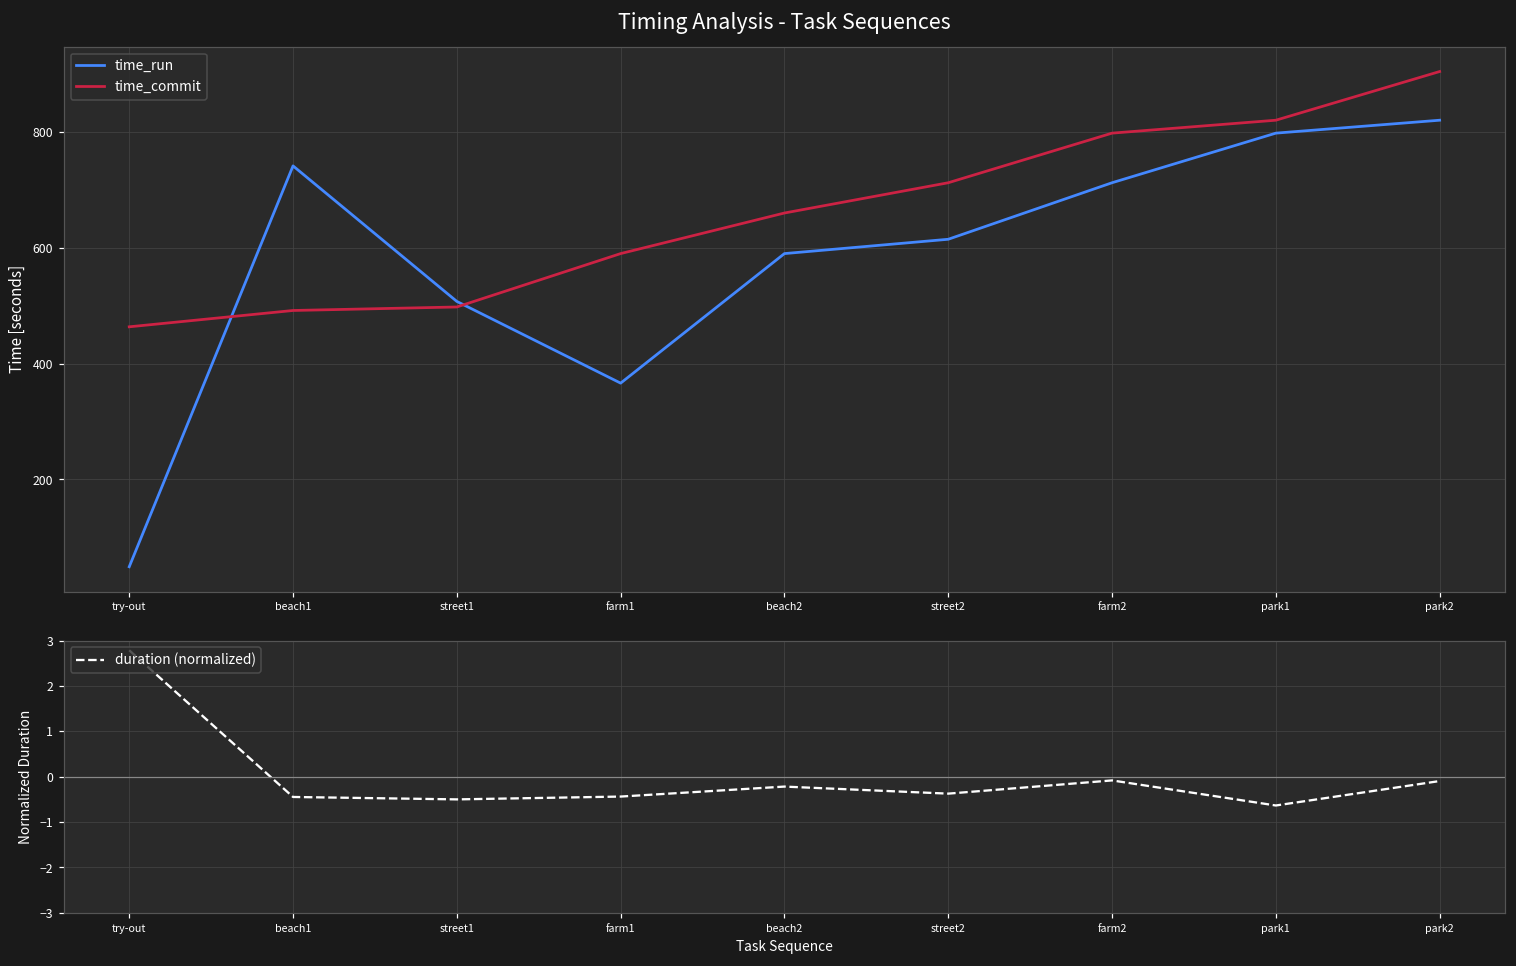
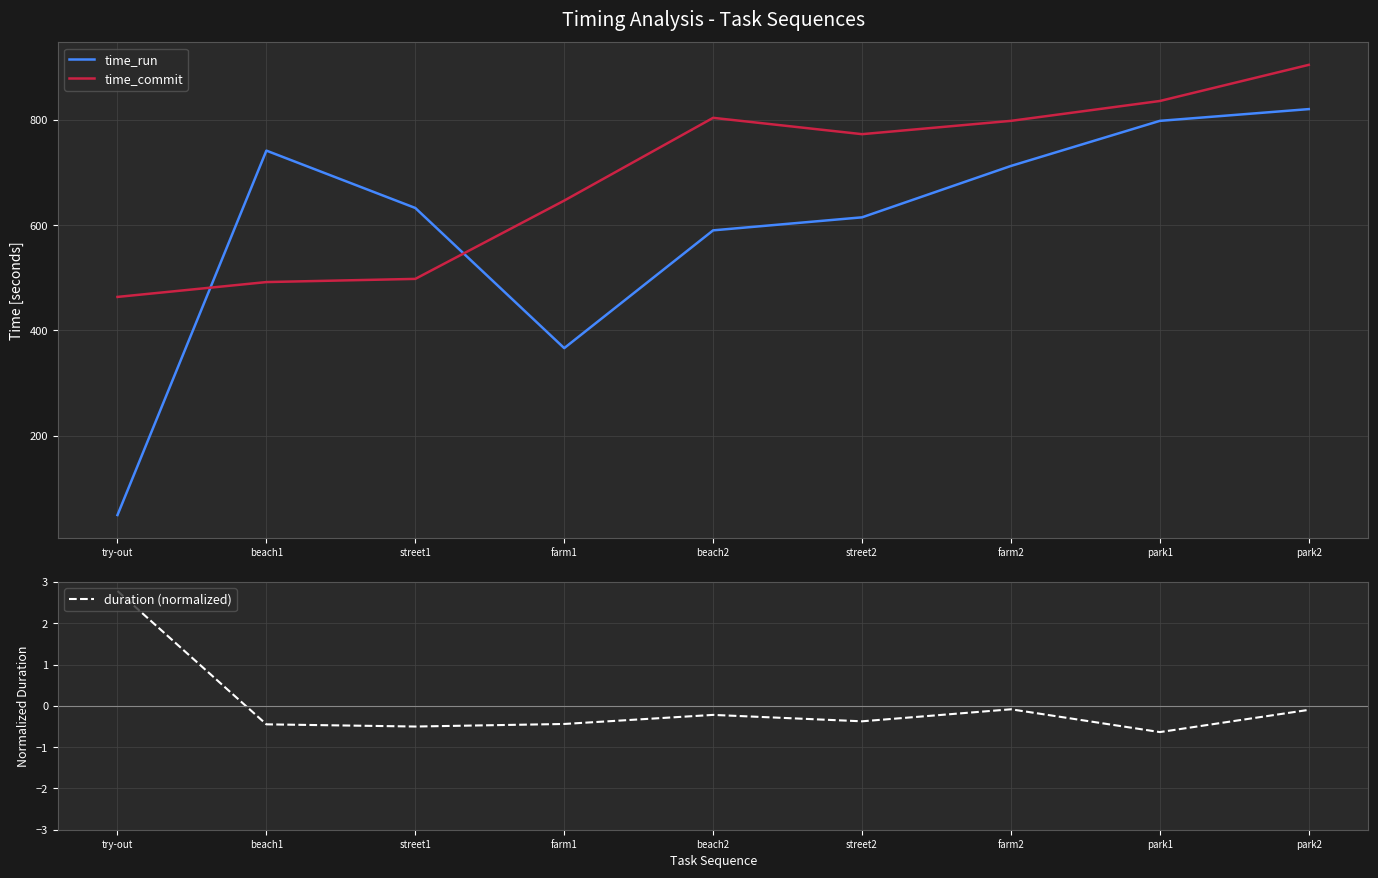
Timing Analysis - Task Sequences, time_run, street1: 510 -> 630
Timing Analysis - Task Sequences, time_commit, farm1: 590 -> 650
Timing Analysis - Task Sequences, time_commit, beach2: 660 -> 800
Timing Analysis - Task Sequences, time_commit, street2: 710 -> 770
Timing Analysis - Task Sequences, time_commit, park1: 820 -> 840
